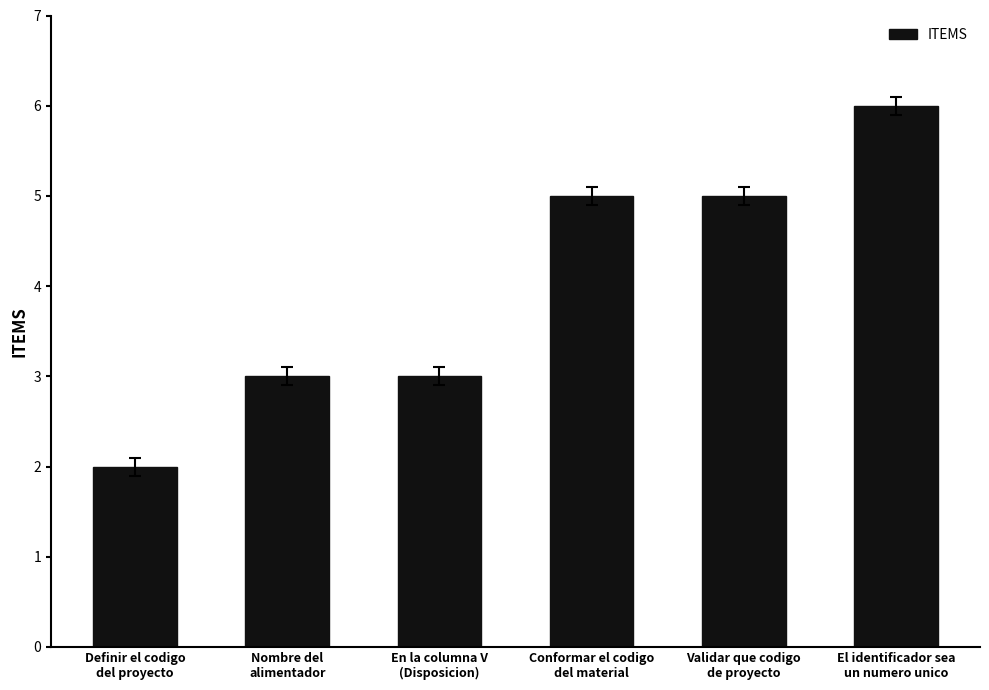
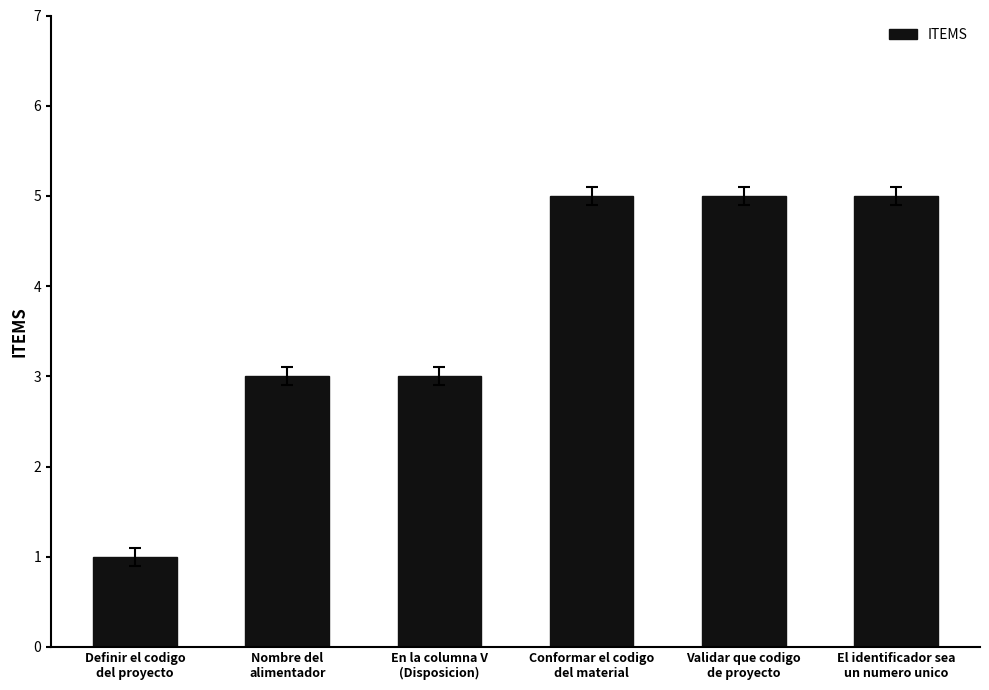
ITEMS, Definir el codigo del proyecto: 2 -> 1
ITEMS, El identificador sea un numero unico: 6 -> 5
